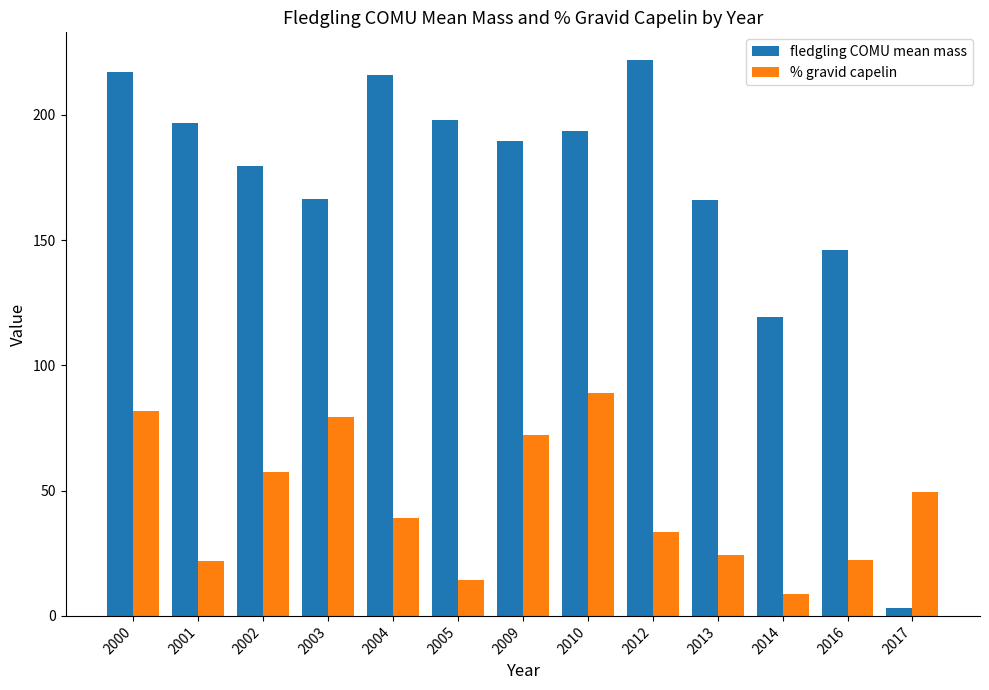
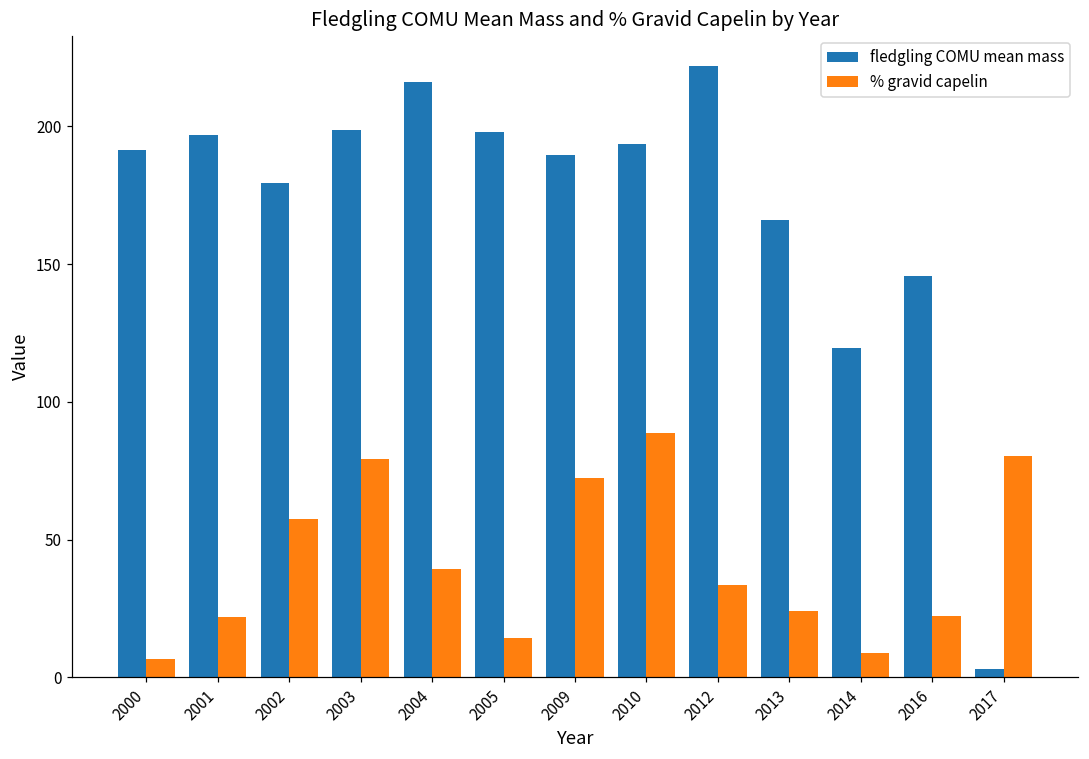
fledgling COMU mean mass, 2000: 217 -> 192
% gravid capelin, 2000: 82 -> 7
fledgling COMU mean mass, 2003: 166 -> 199
% gravid capelin, 2017: 50 -> 81
